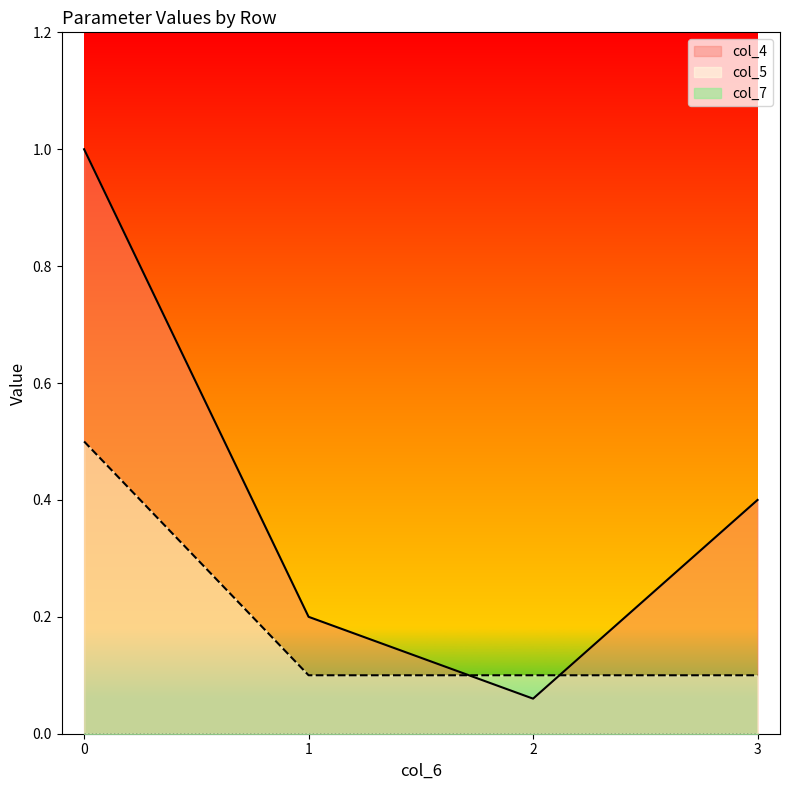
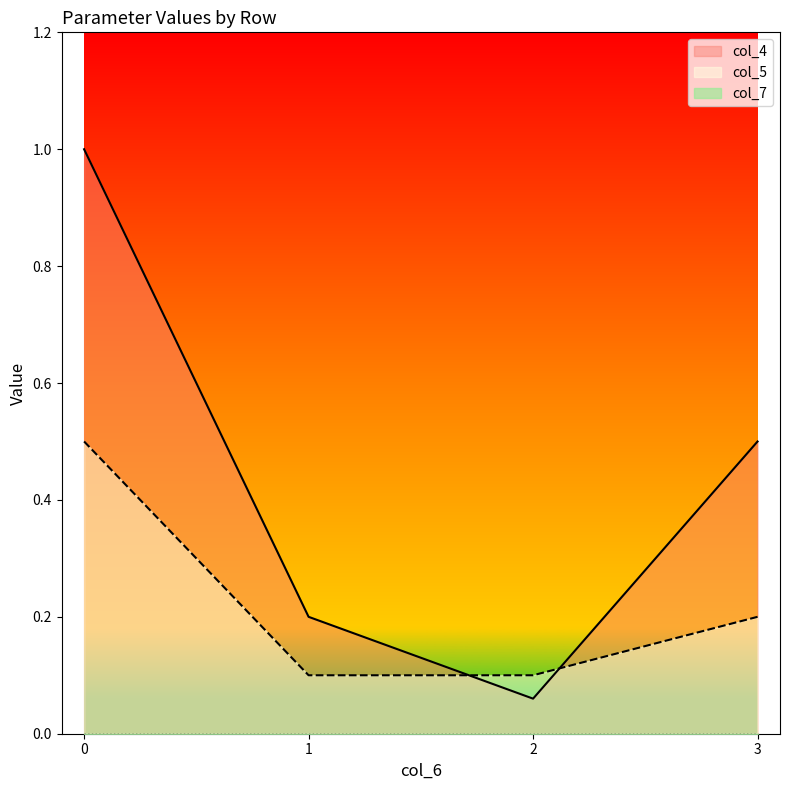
col_4, 3: 0.4 -> 0.5
col_5, 3: 0.1 -> 0.2
